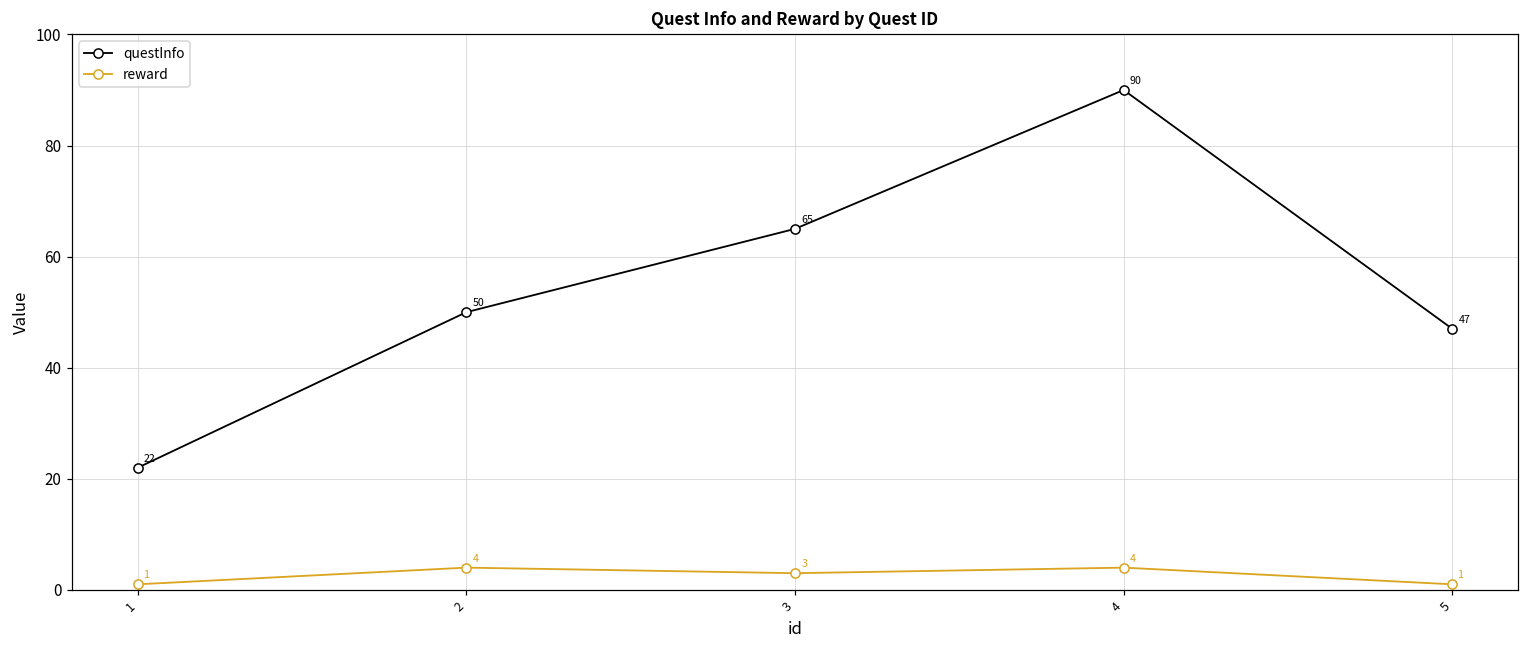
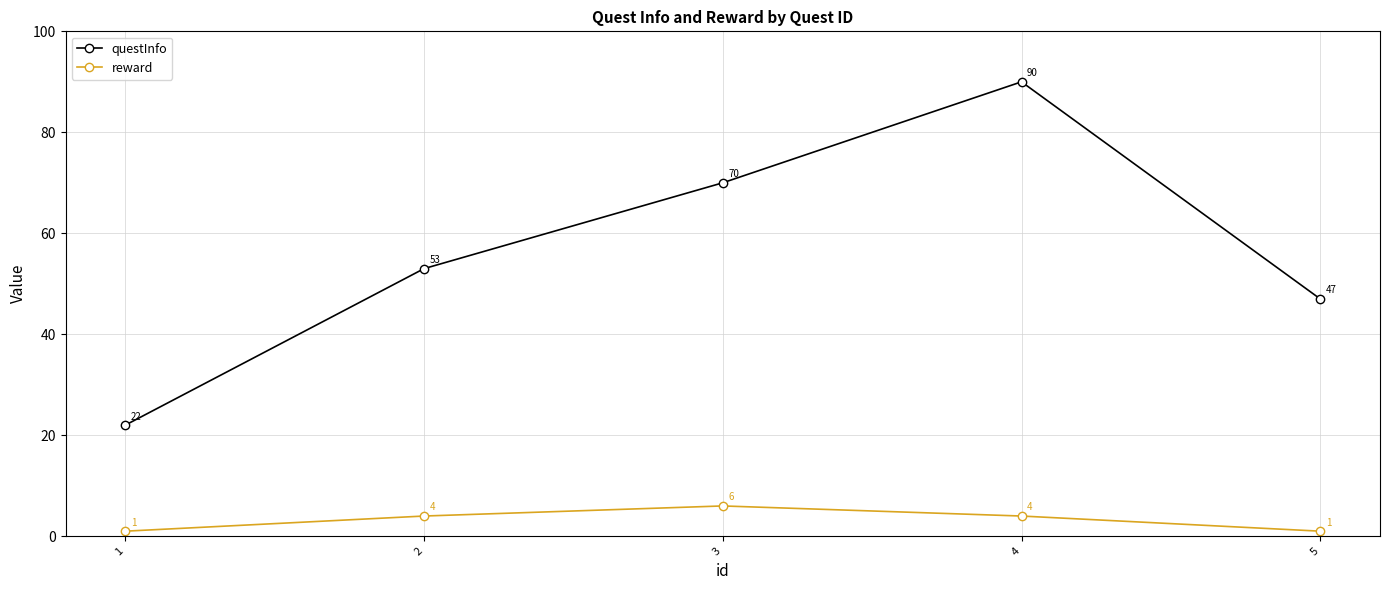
questInfo, 2: 50 -> 53
questInfo, 3: 65 -> 70
reward, 3: 3 -> 6
